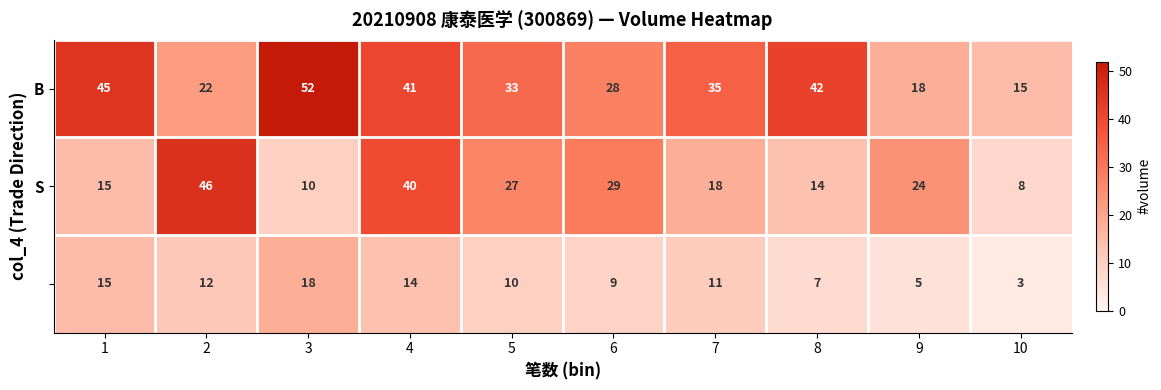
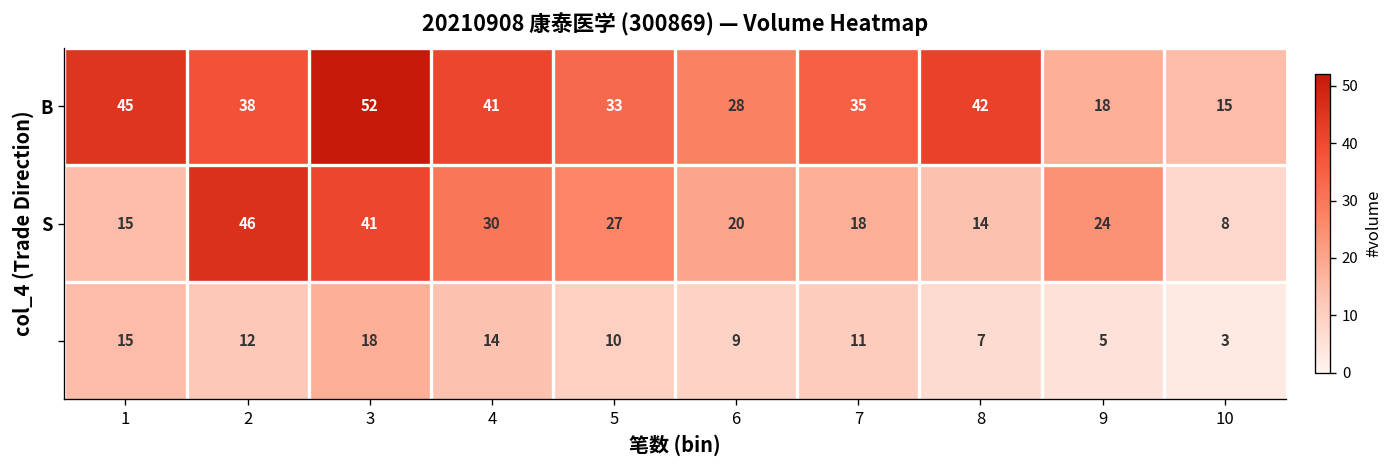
B, 2: 22 -> 38
S, 3: 10 -> 41
S, 4: 40 -> 30
S, 6: 29 -> 20
